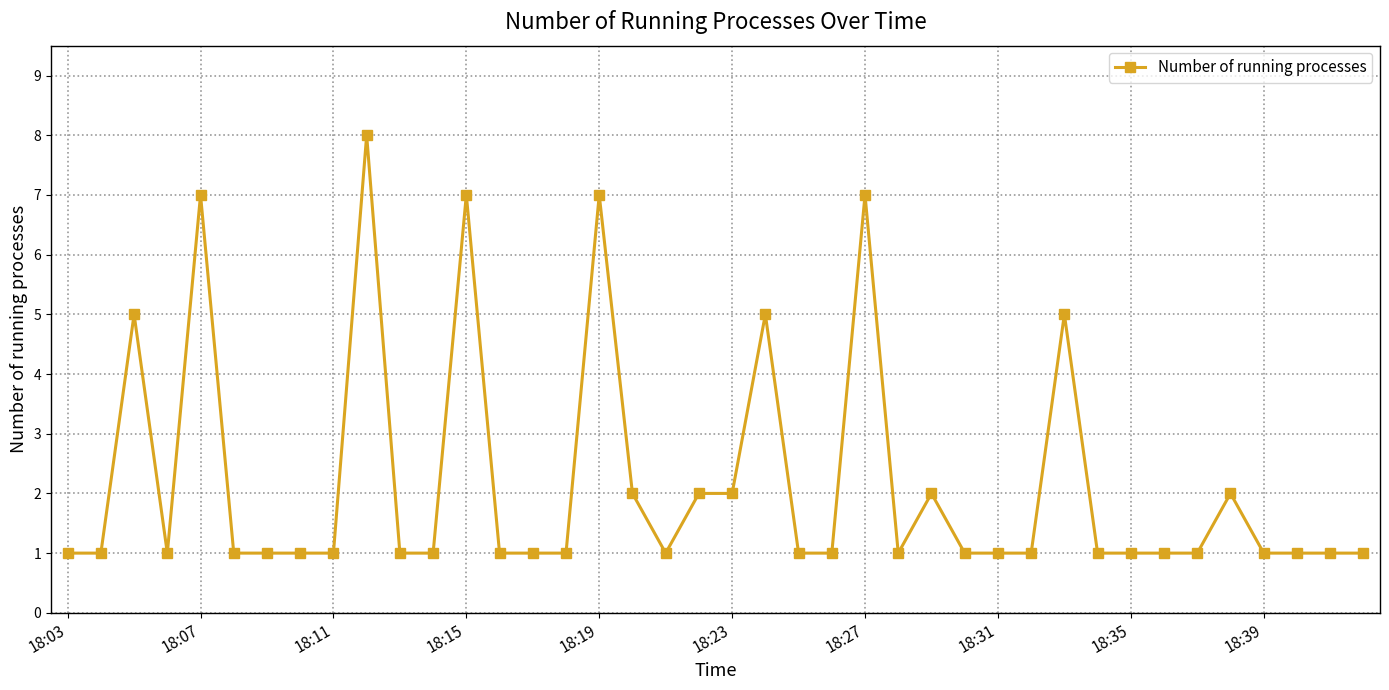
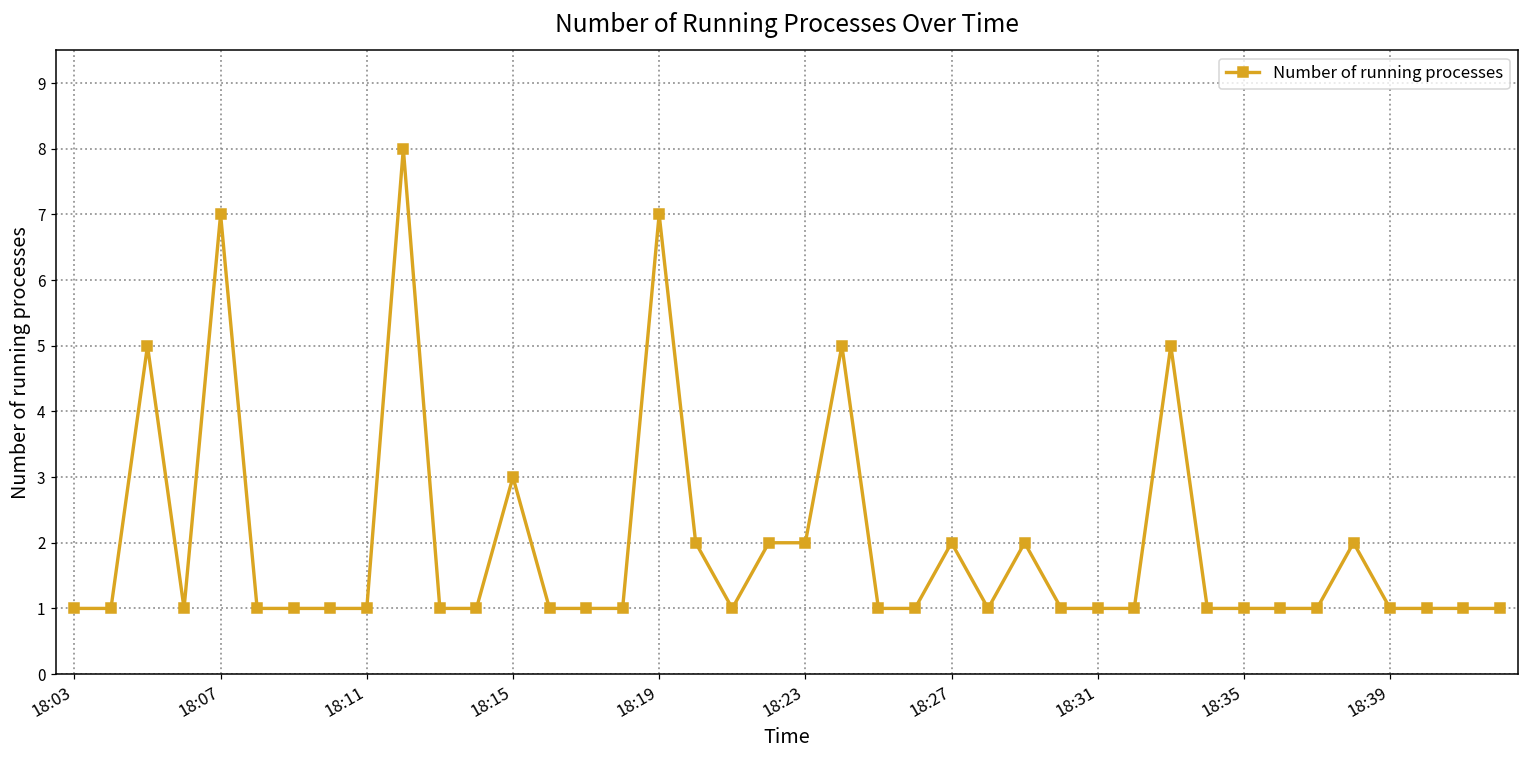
18:15: 7 -> 3
18:27: 7 -> 2
